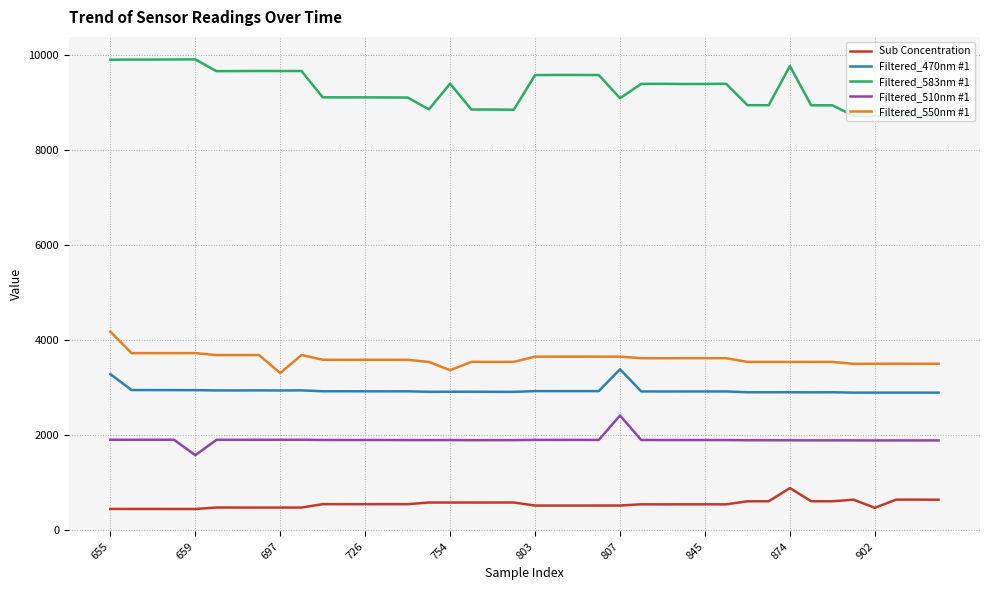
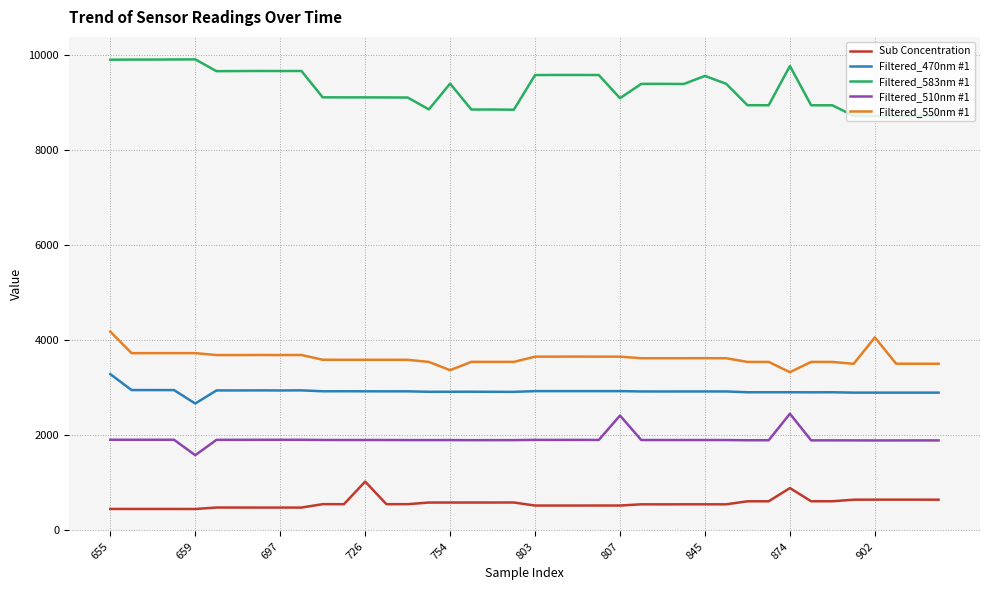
Filtered_470nm #1, 659: 2900 -> 2700
Filtered_550nm #1, 697: 3300 -> 3700
Sub Concentration, 726: 500 -> 1000
Filtered_470nm #1, 807: 3400 -> 2900
Filtered_583nm #1, 845: 9400 -> 9600
Filtered_510nm #1, 874: 1900 -> 2400
Filtered_550nm #1, 874: 3500 -> 3300
Sub Concentration, 902: 500 -> 600
Filtered_550nm #1, 902: 3500 -> 4100
